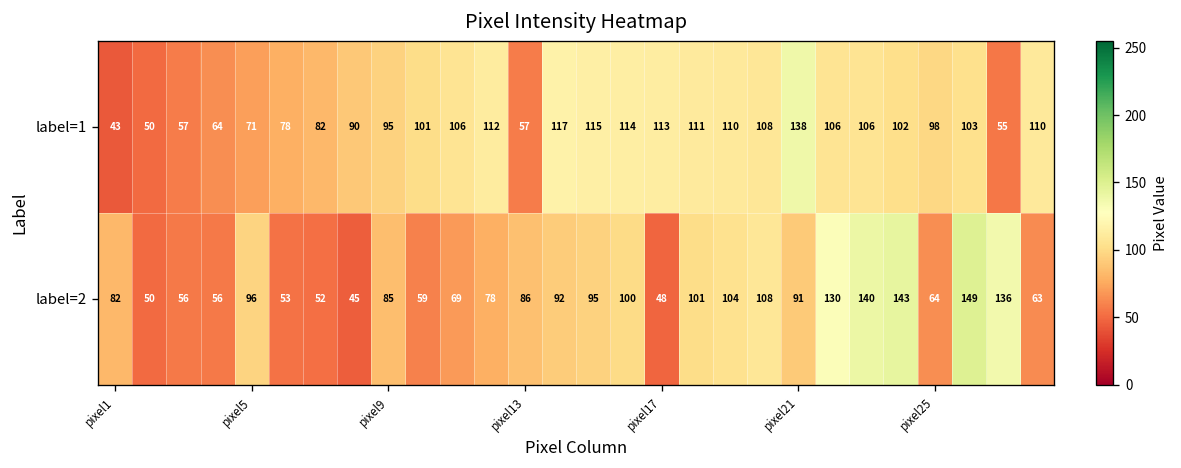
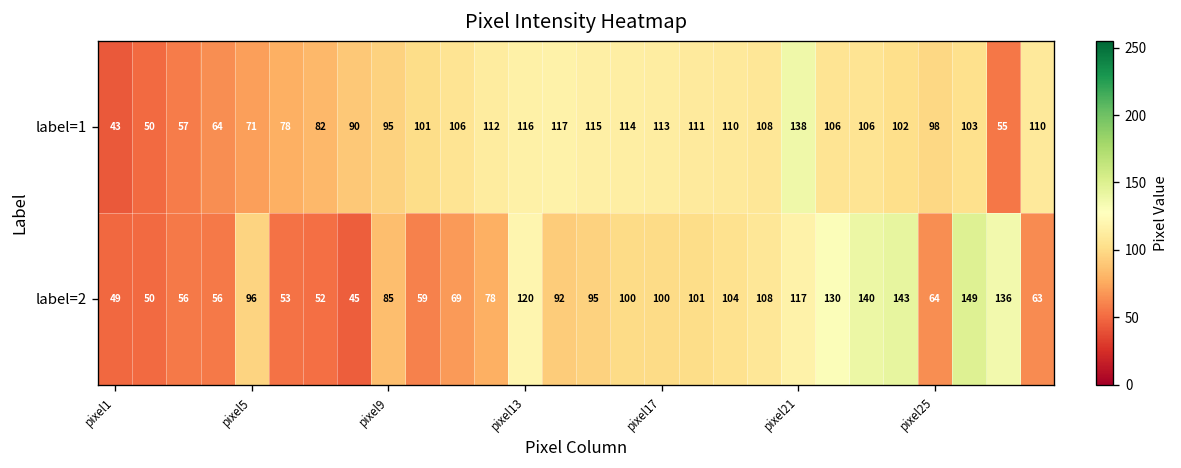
label=1, pixel13: 57 -> 116
label=2, pixel1: 82 -> 49
label=2, pixel13: 86 -> 120
label=2, pixel17: 48 -> 100
label=2, pixel21: 91 -> 117
